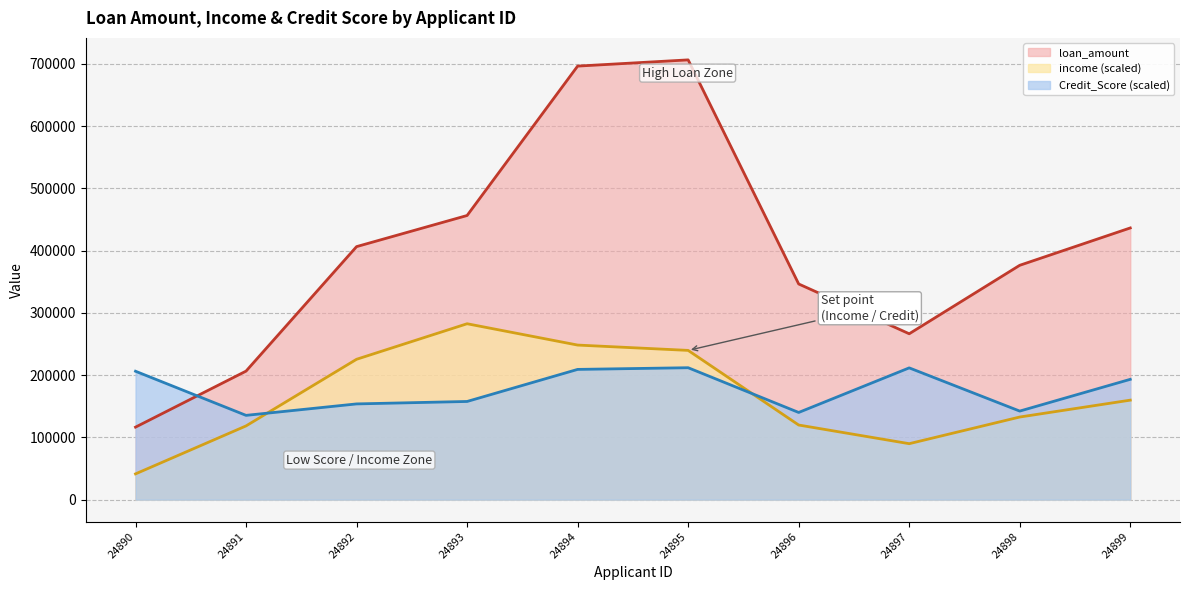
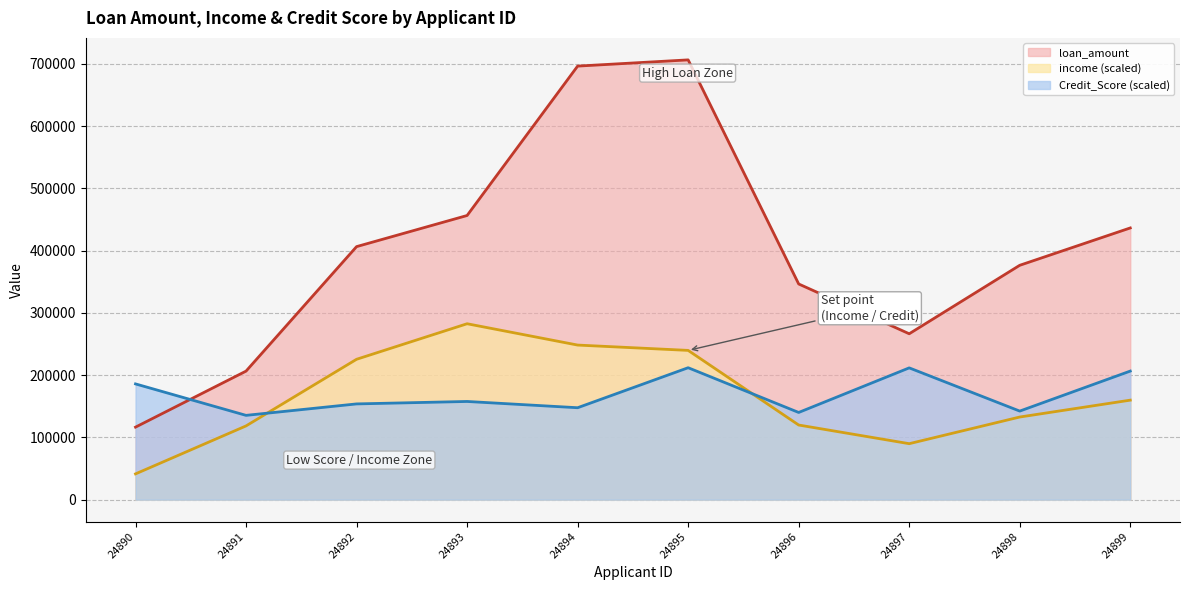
Credit_Score (scaled), 24890: 210000 -> 190000
Credit_Score (scaled), 24894: 210000 -> 150000
Credit_Score (scaled), 24899: 190000 -> 210000
